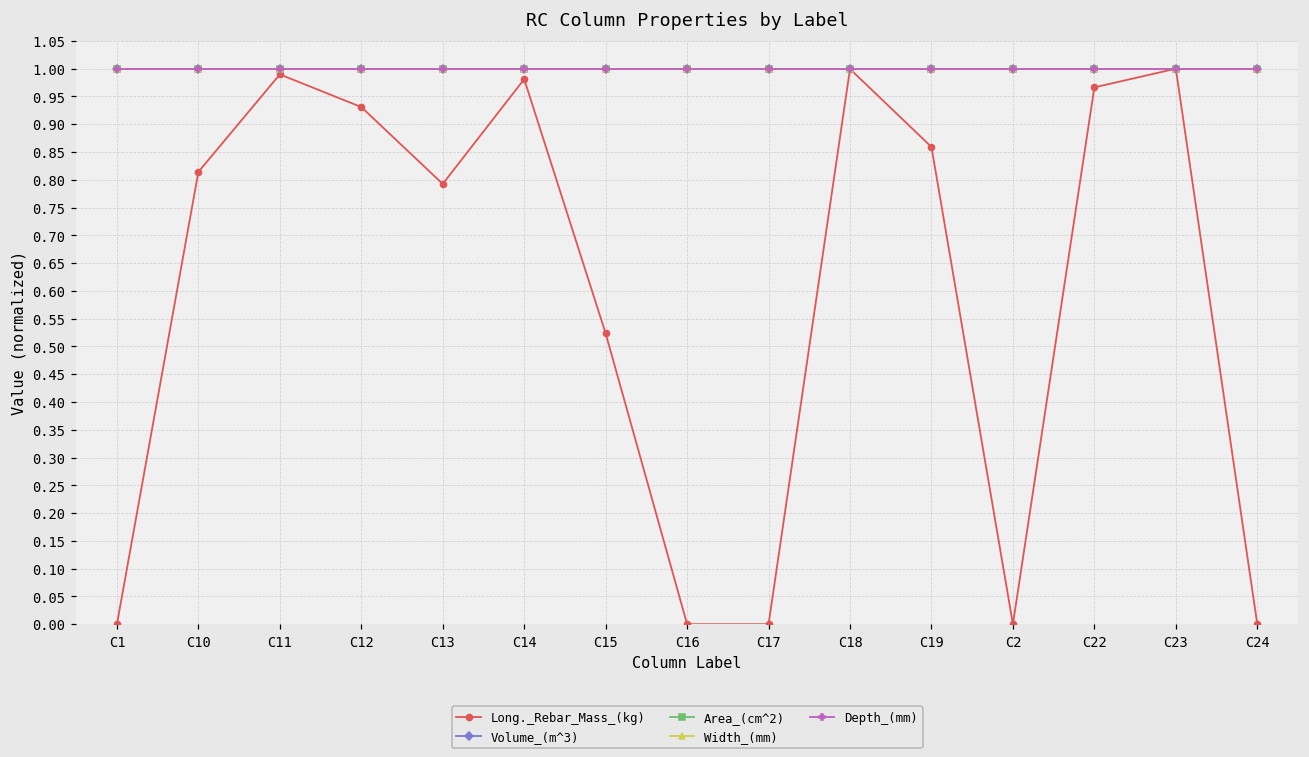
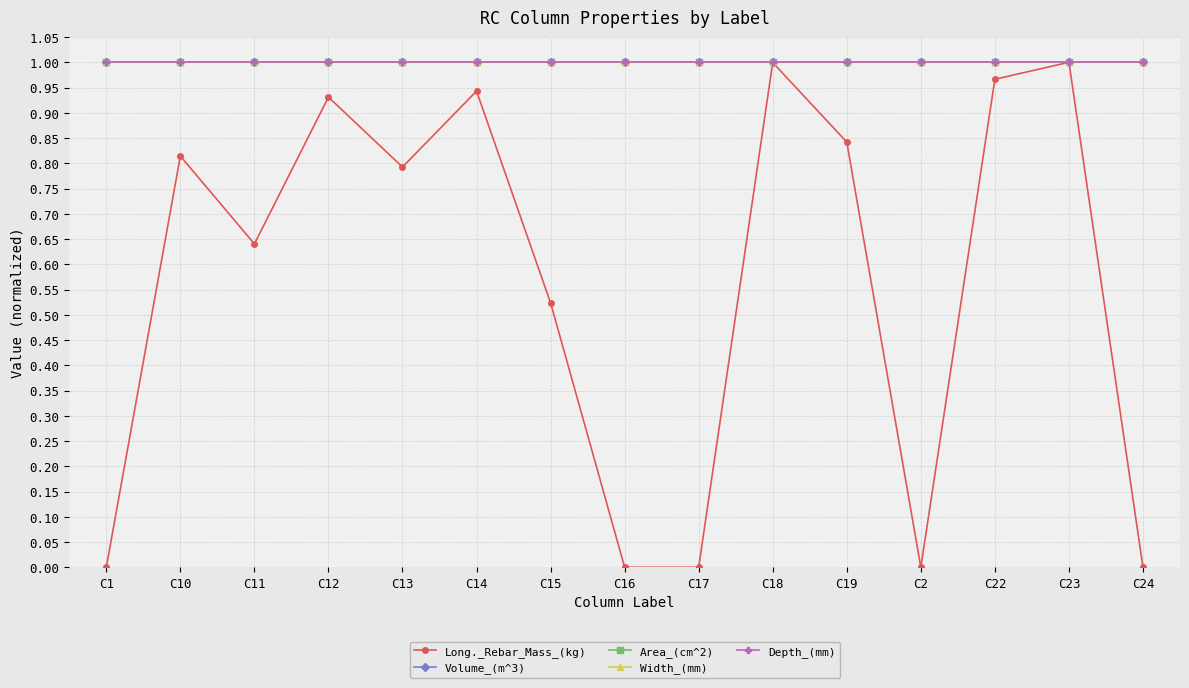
Long._Rebar_Mass_(kg), C11: 0.99 -> 0.64
Long._Rebar_Mass_(kg), C14: 0.98 -> 0.94
Long._Rebar_Mass_(kg), C19: 0.86 -> 0.84
